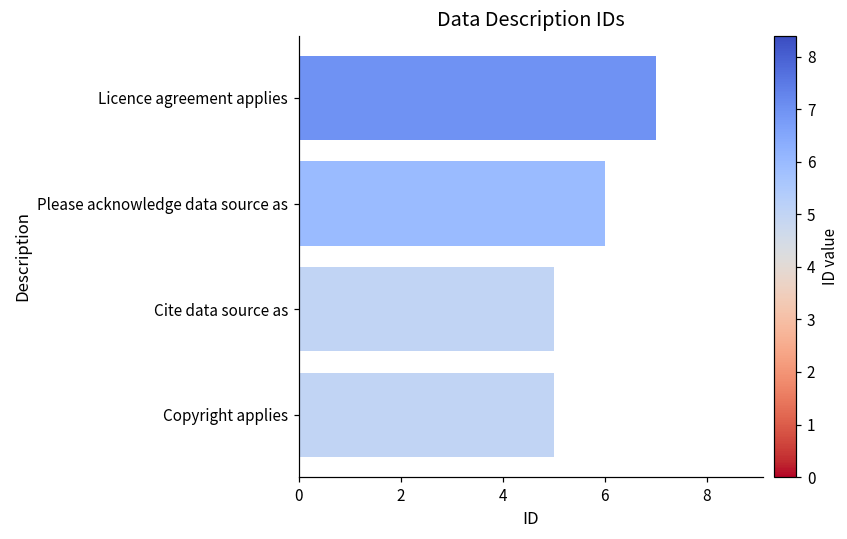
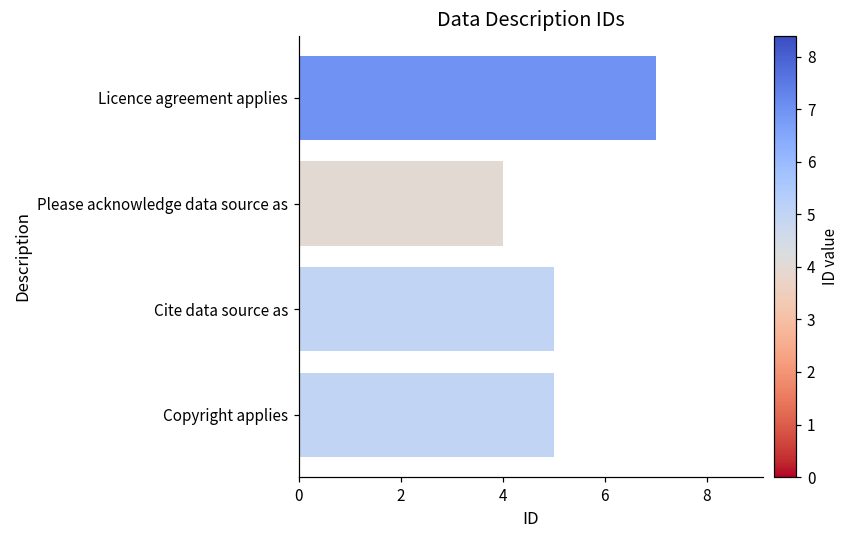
Please acknowledge data source as: 6 -> 4
